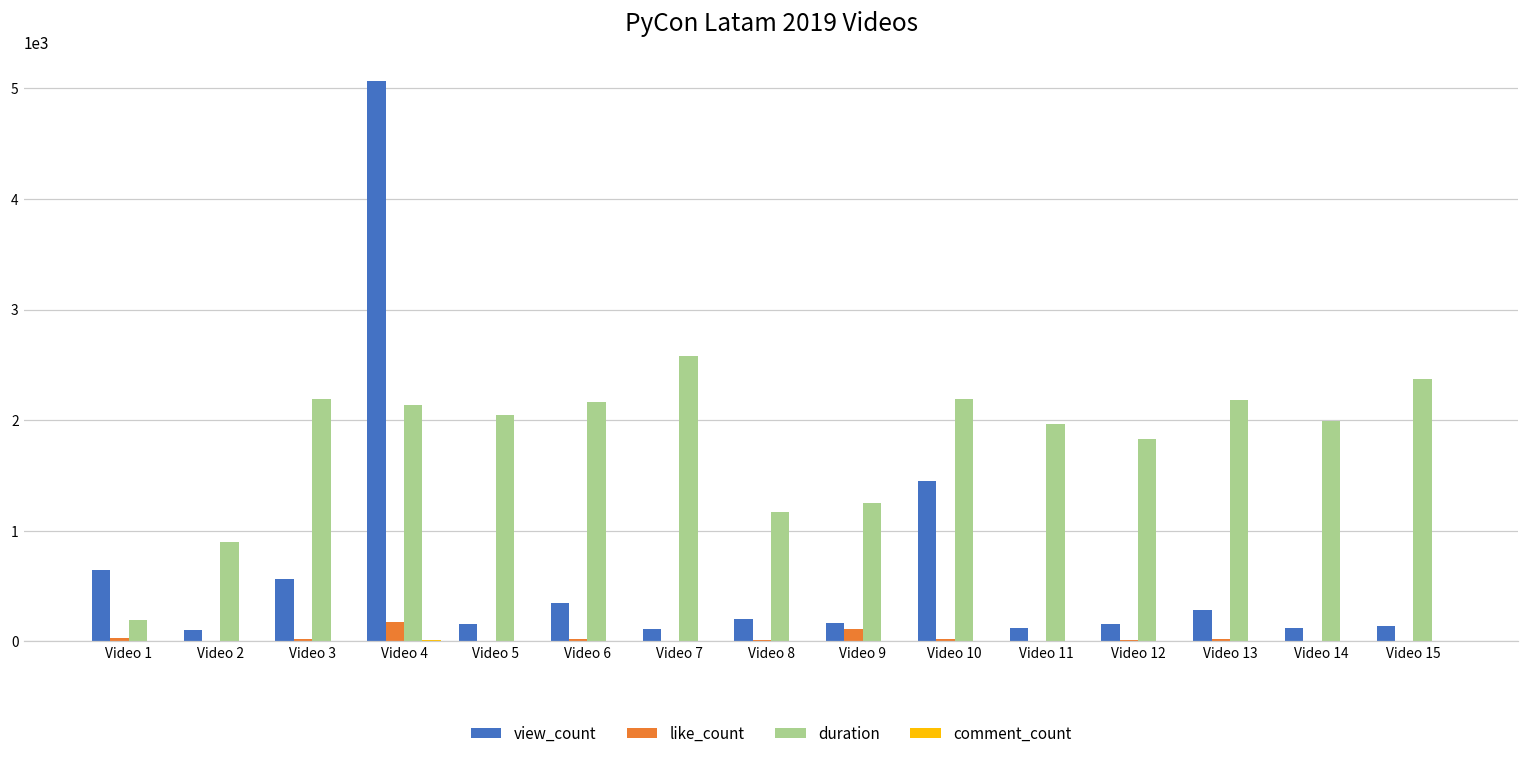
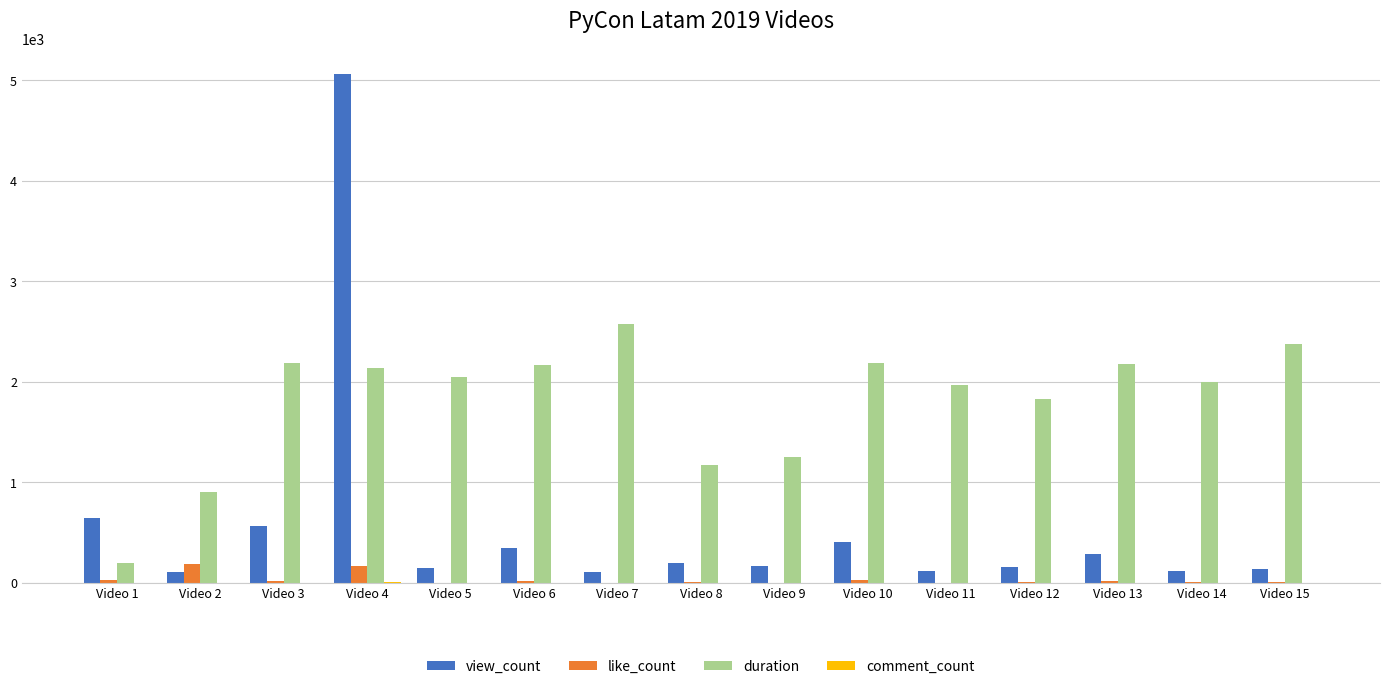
like_count, Video 2: 0 -> 190
like_count, Video 9: 110 -> 0
view_count, Video 10: 1450 -> 410
